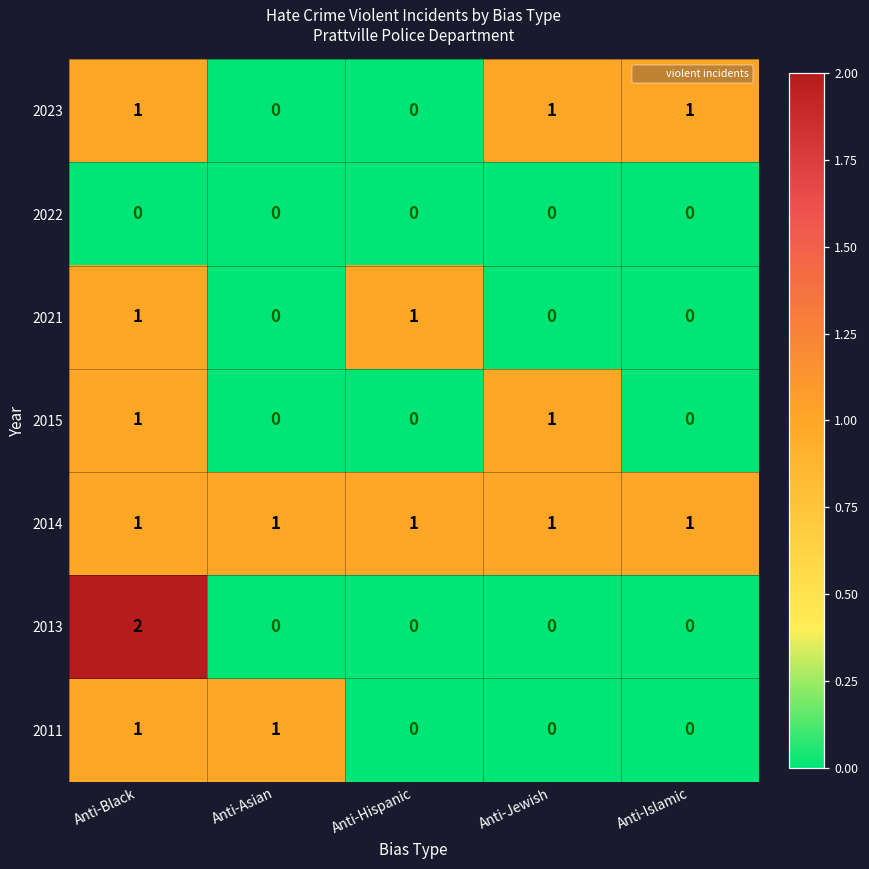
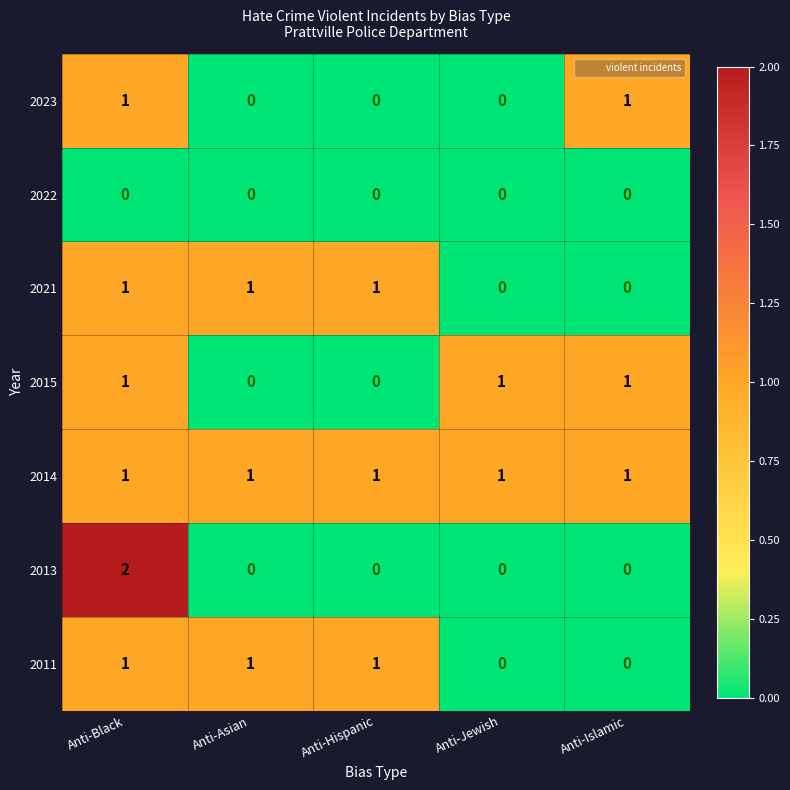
2023, Anti-Jewish: 1 -> 0
2021, Anti-Asian: 0 -> 1
2015, Anti-Islamic: 0 -> 1
2011, Anti-Hispanic: 0 -> 1
